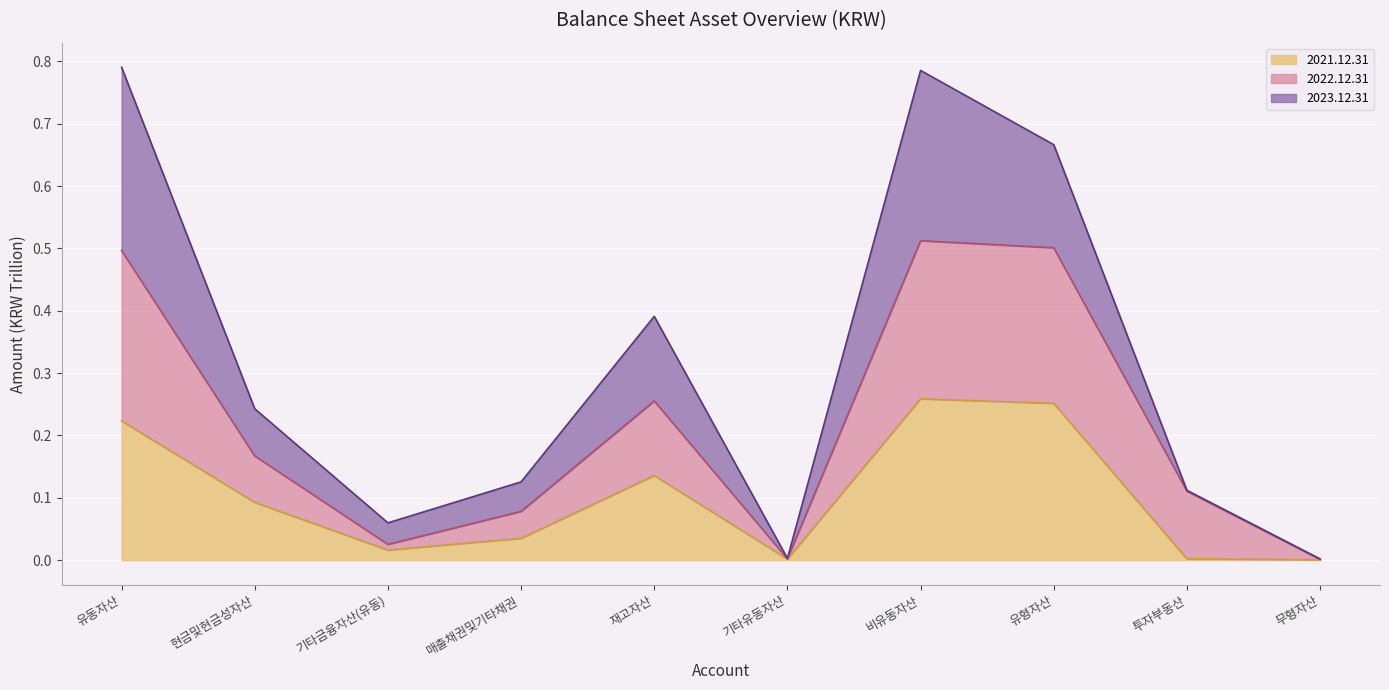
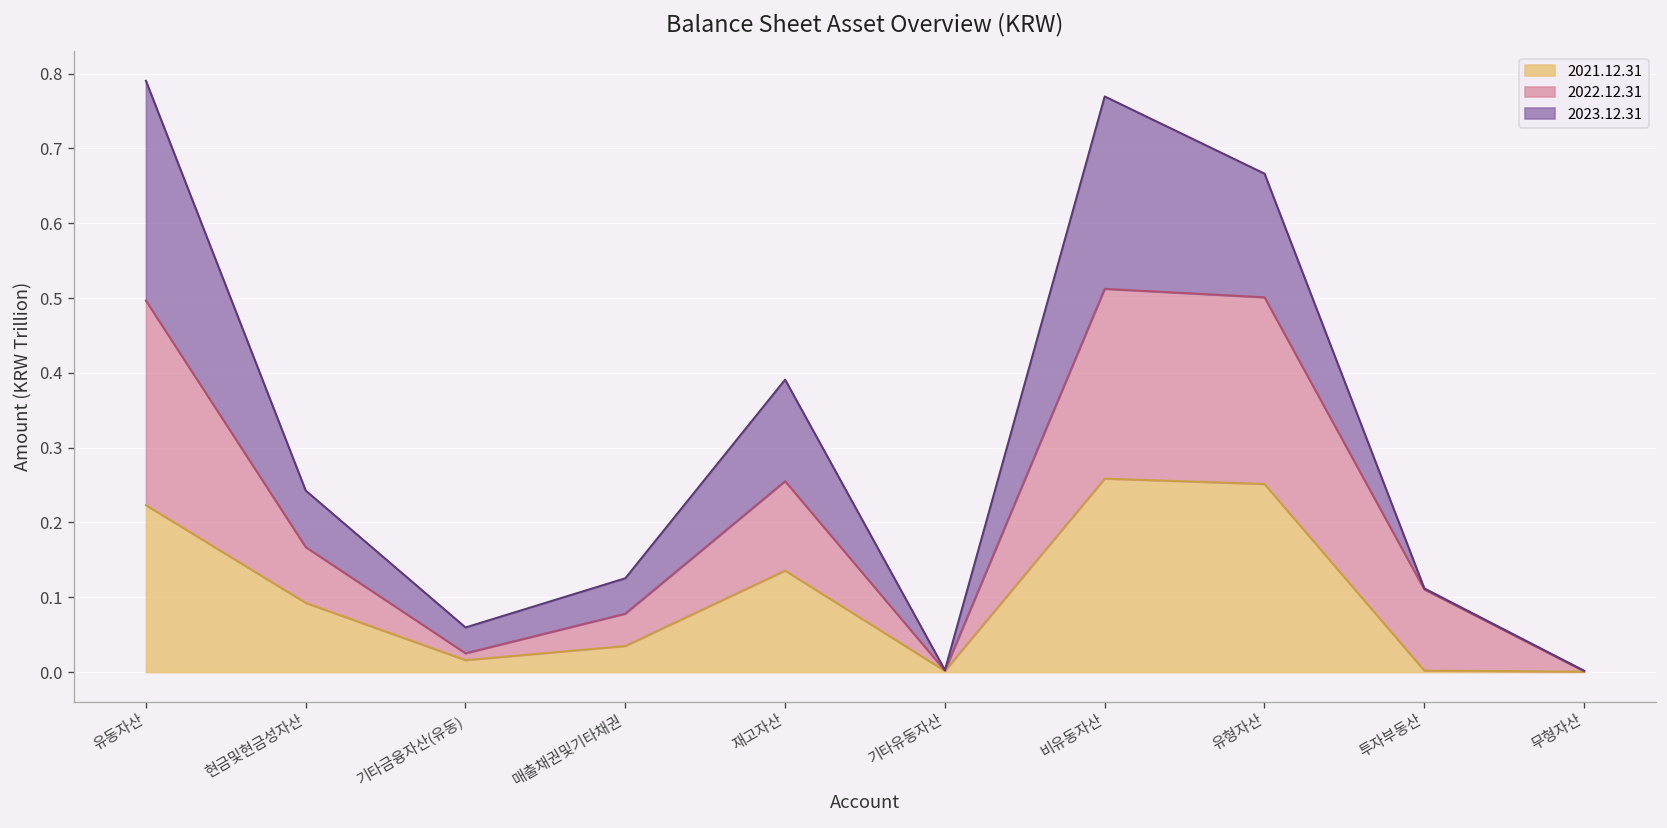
2023.12.31, 비유동자산: 0.27 -> 0.26
